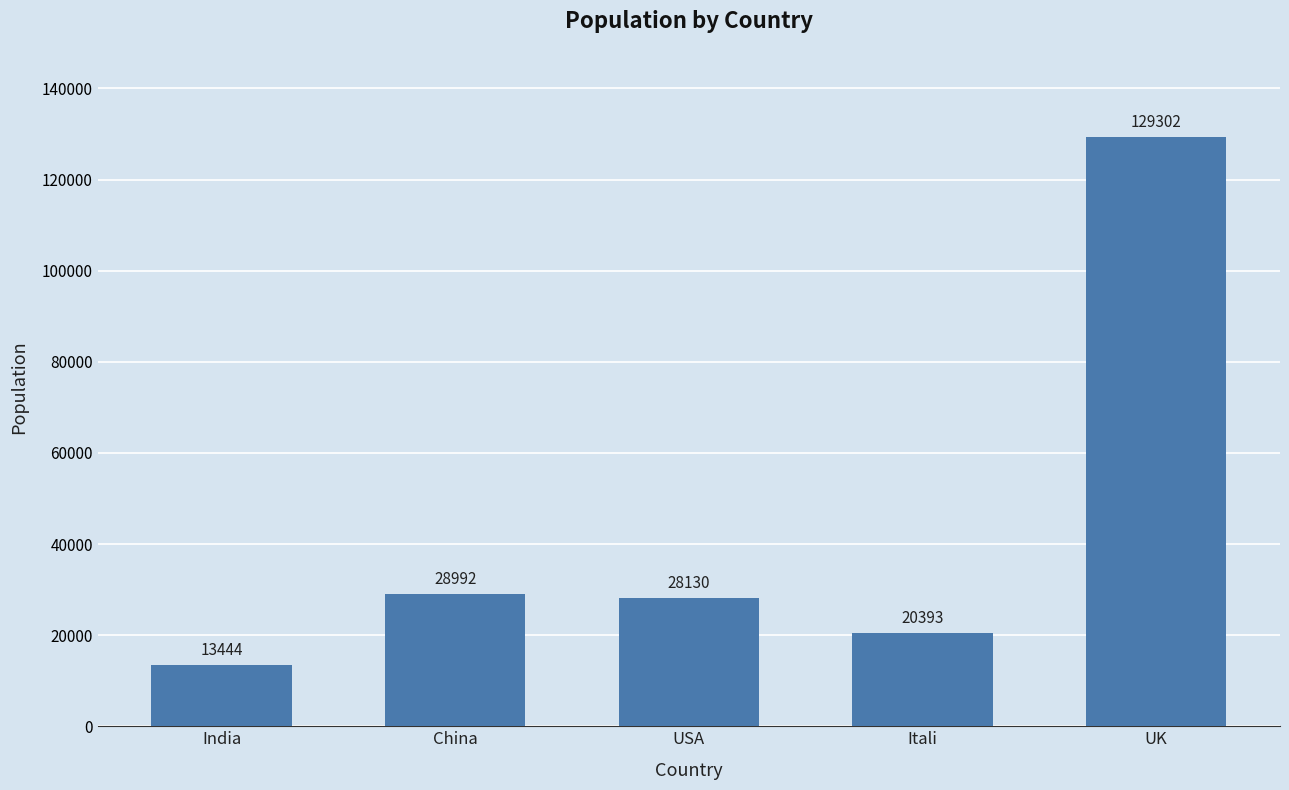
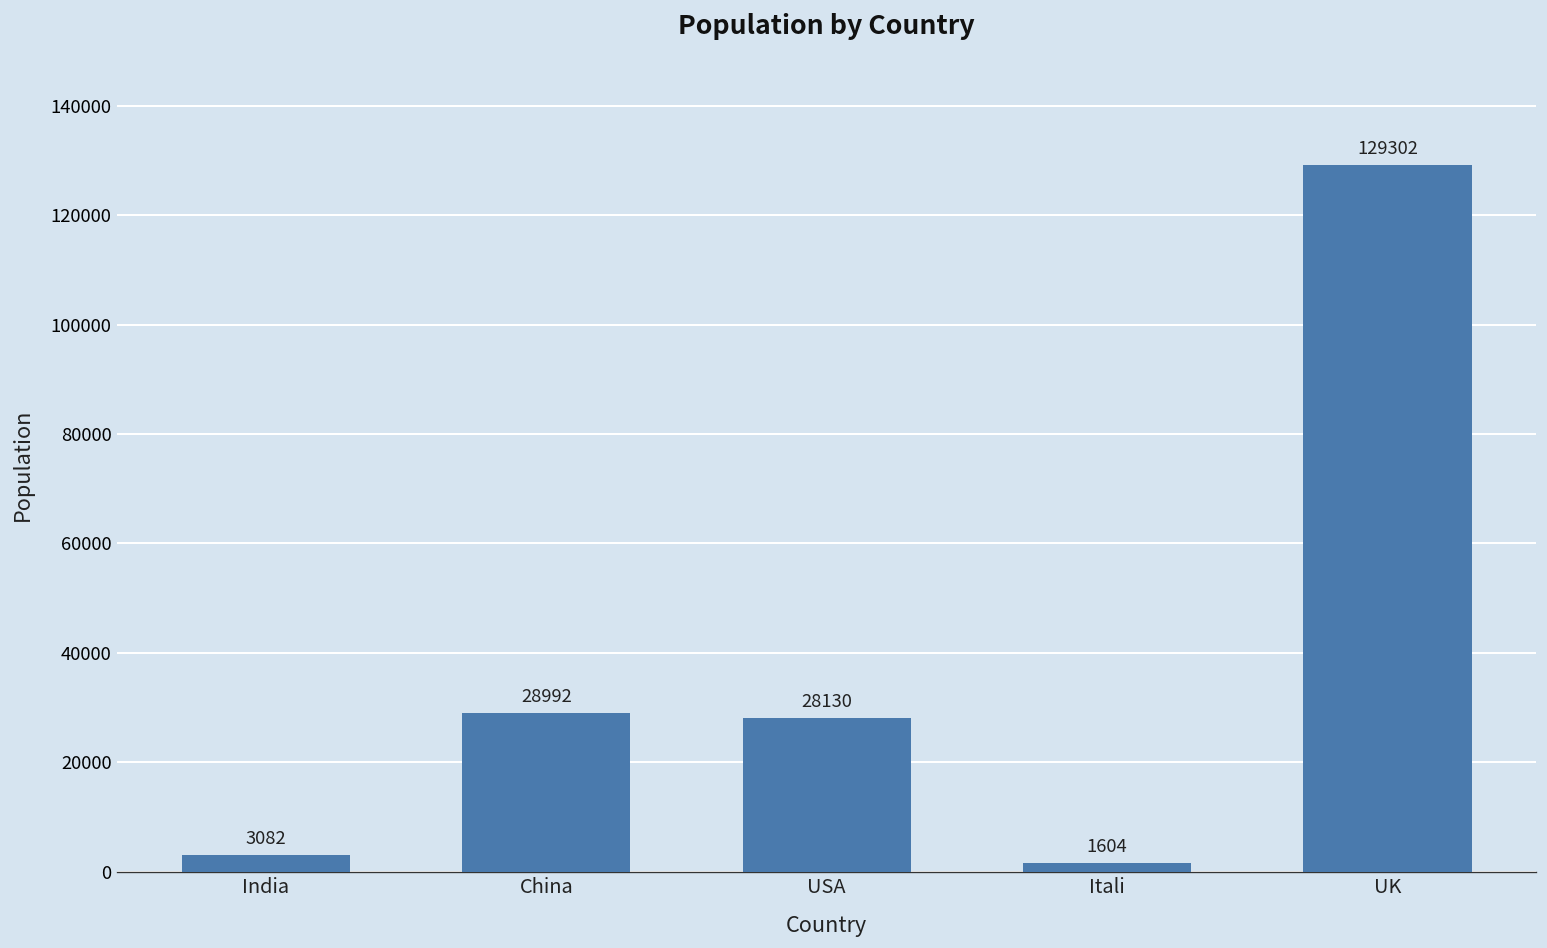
India: 13444 -> 3082
Itali: 20393 -> 1604
